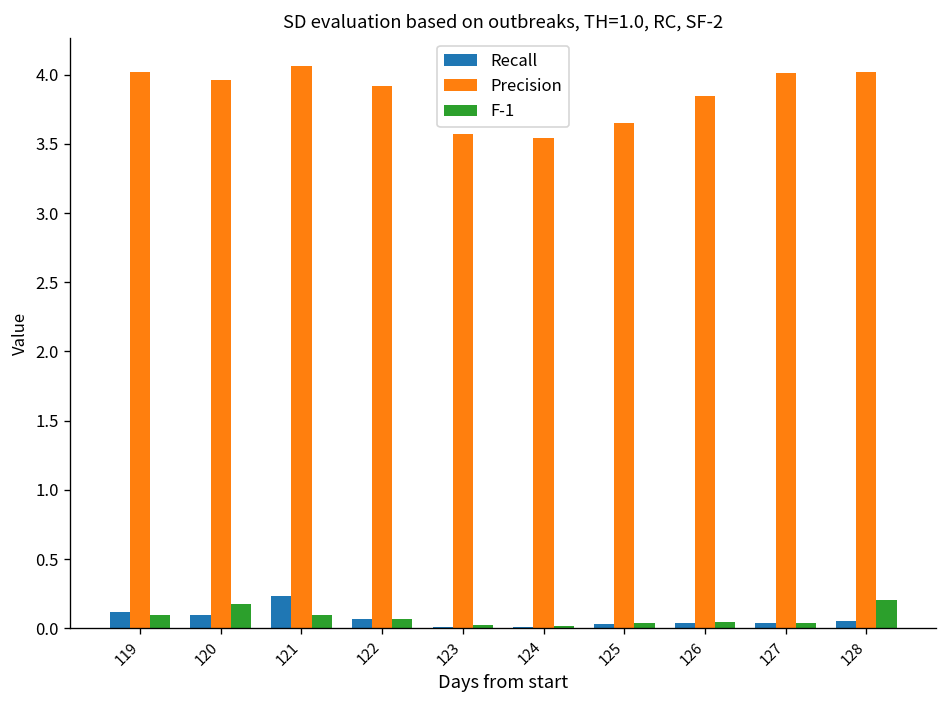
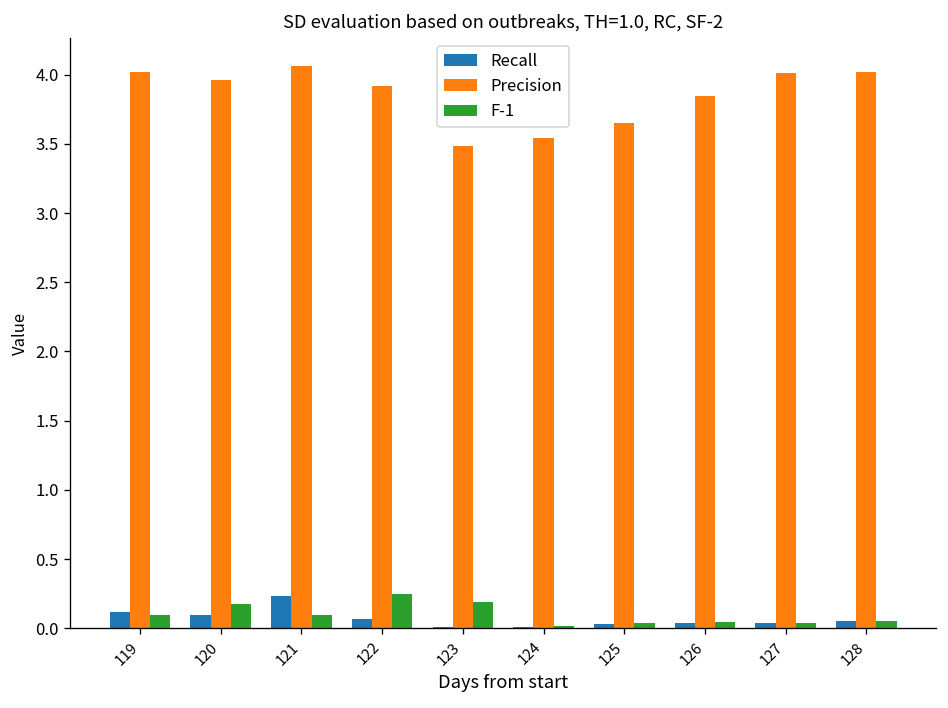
F-1, 122: 0.07 -> 0.25
Precision, 123: 3.57 -> 3.48
F-1, 123: 0.02 -> 0.19
F-1, 128: 0.21 -> 0.06
